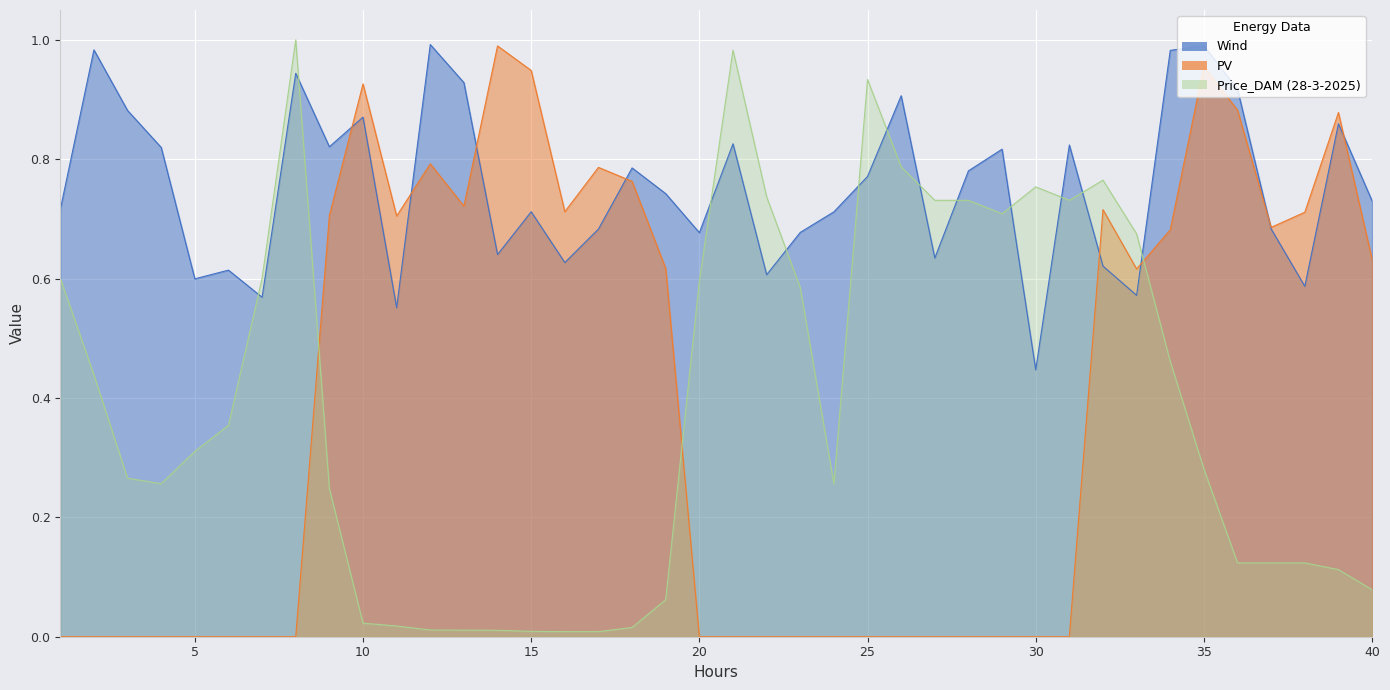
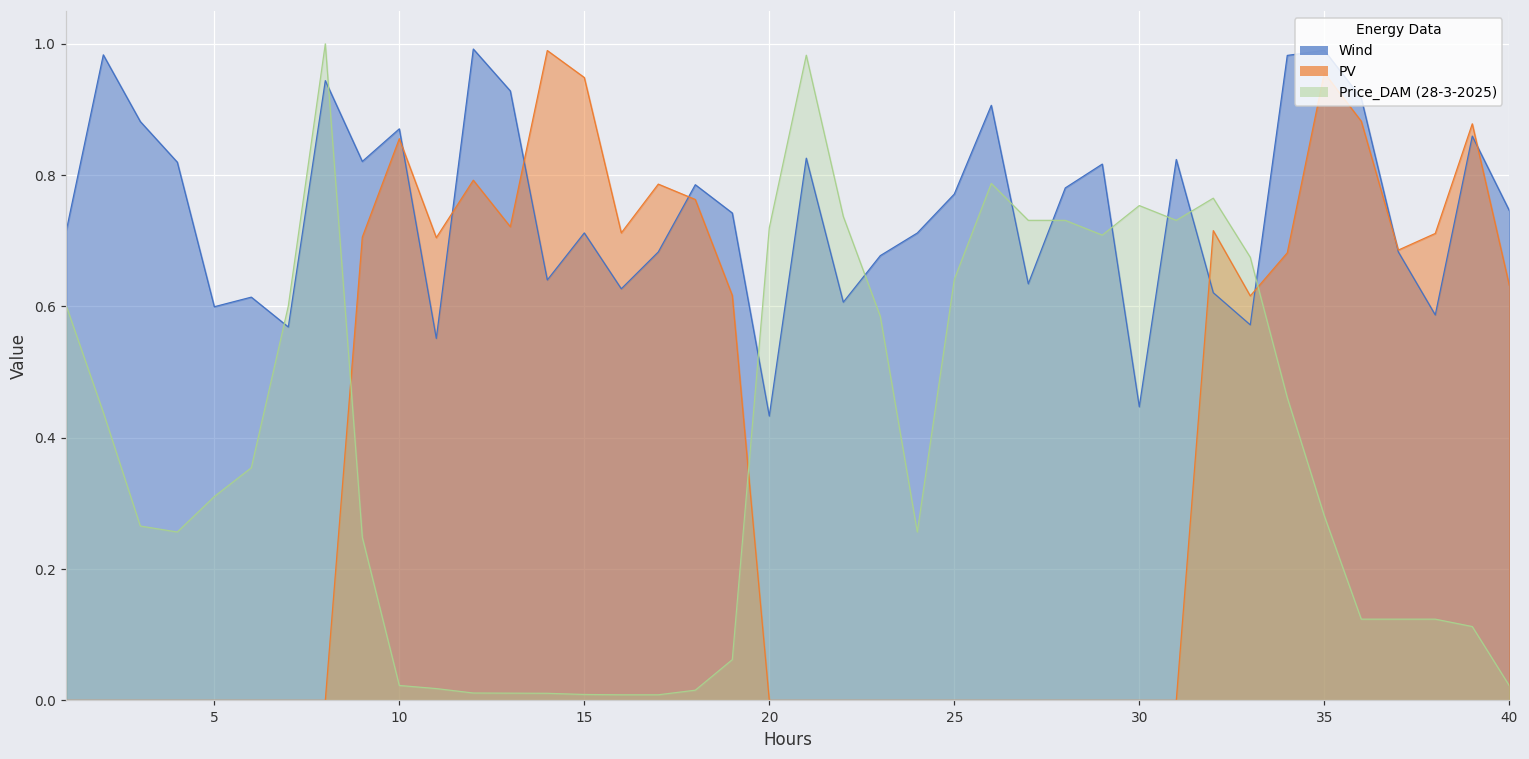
PV, 10: 0.93 -> 0.86
Wind, 20: 0.68 -> 0.43
Price_DAM (28-3-2025), 20: 0.60 -> 0.72
Price_DAM (28-3-2025), 25: 0.93 -> 0.64
Wind, 40: 0.73 -> 0.75
Price_DAM (28-3-2025), 40: 0.08 -> 0.02
